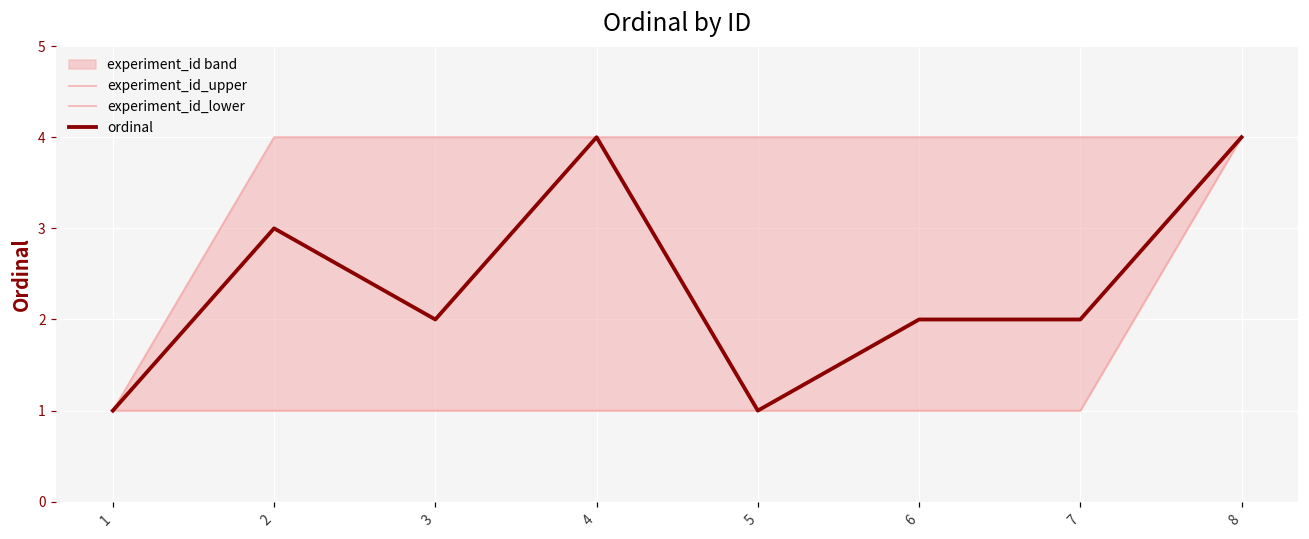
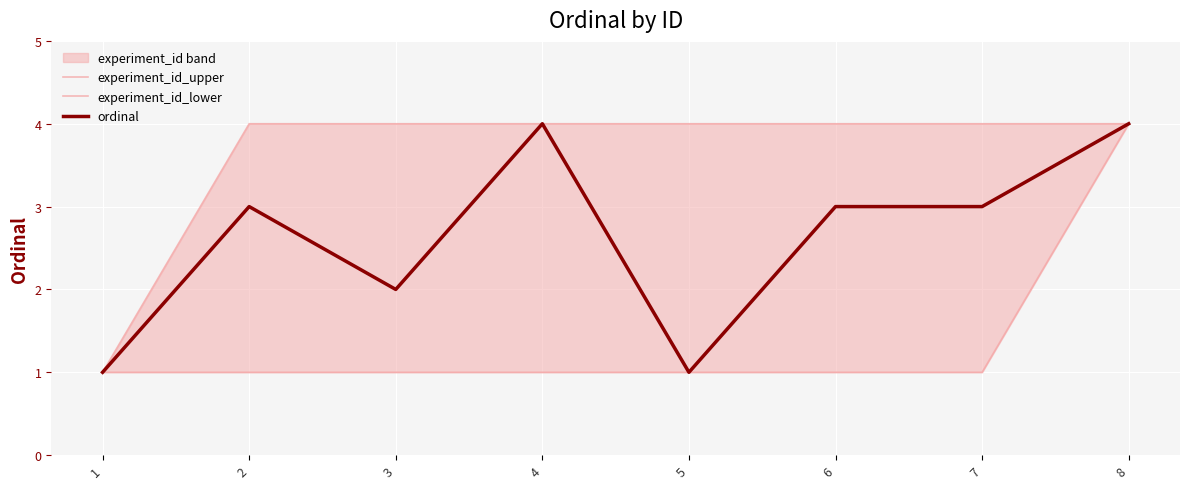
ordinal, 6: 2 -> 3
ordinal, 7: 2 -> 3
